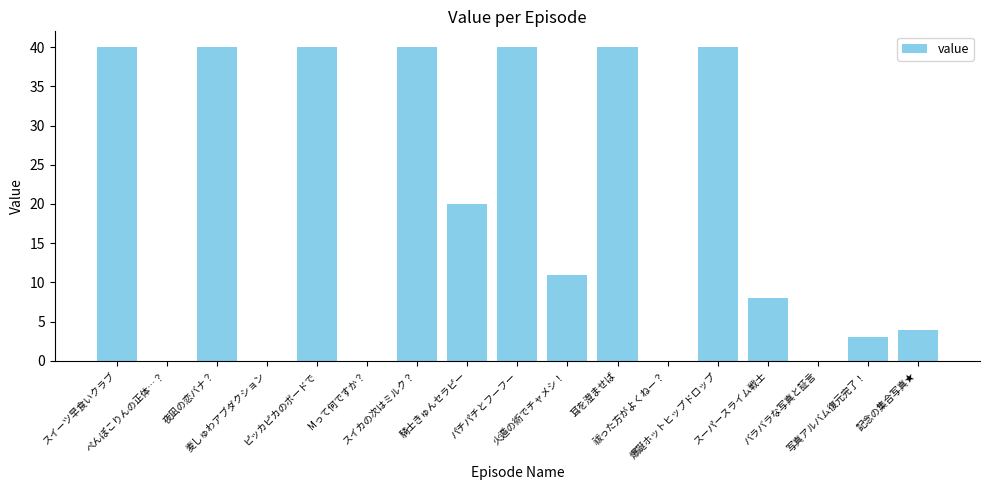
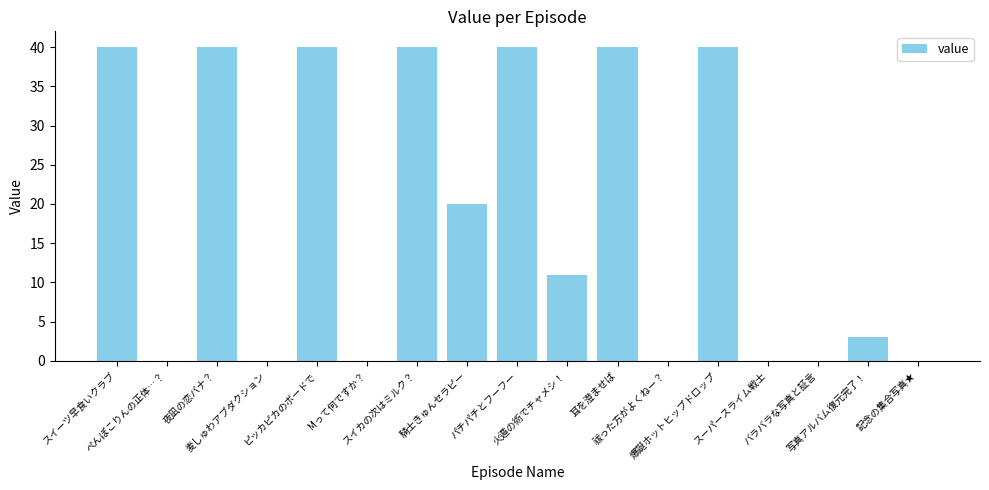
スーパースライム戦士: 8 -> 0
記念の集合写真★: 4 -> 0
